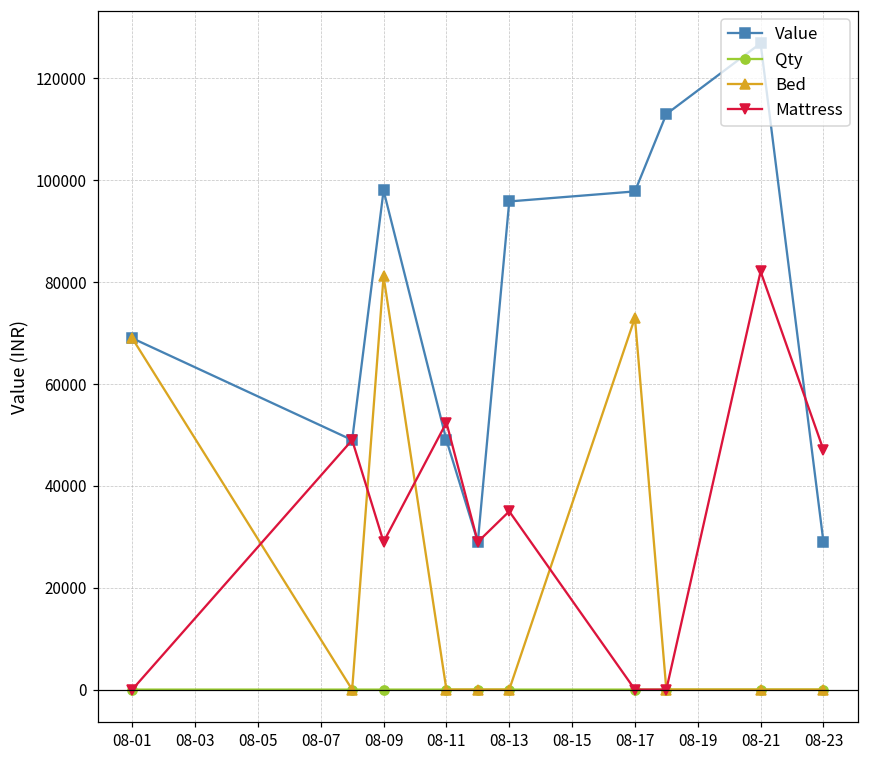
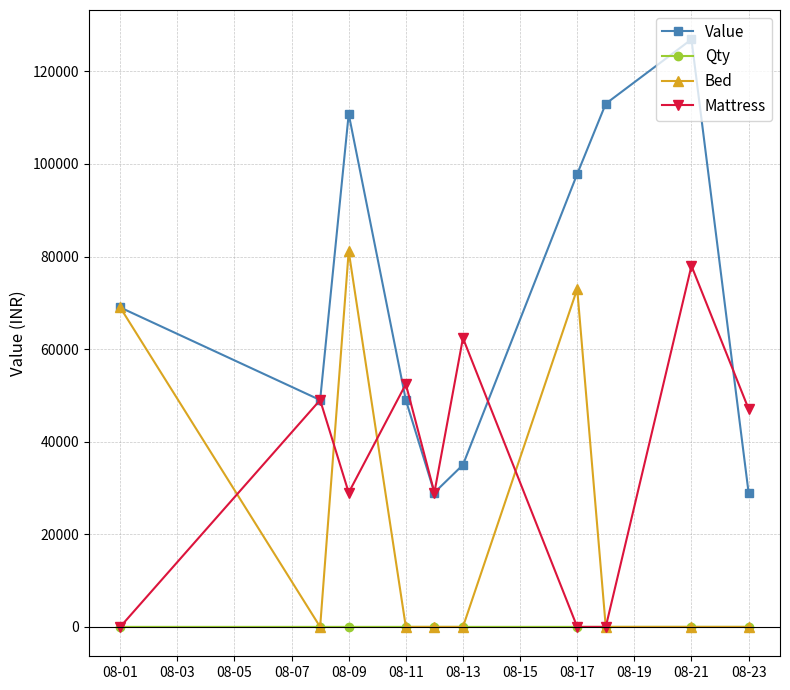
Value, 08-09: 98000 -> 111000
Value, 08-13: 96000 -> 35000
Mattress, 08-13: 35000 -> 62000
Mattress, 08-21: 82000 -> 78000
